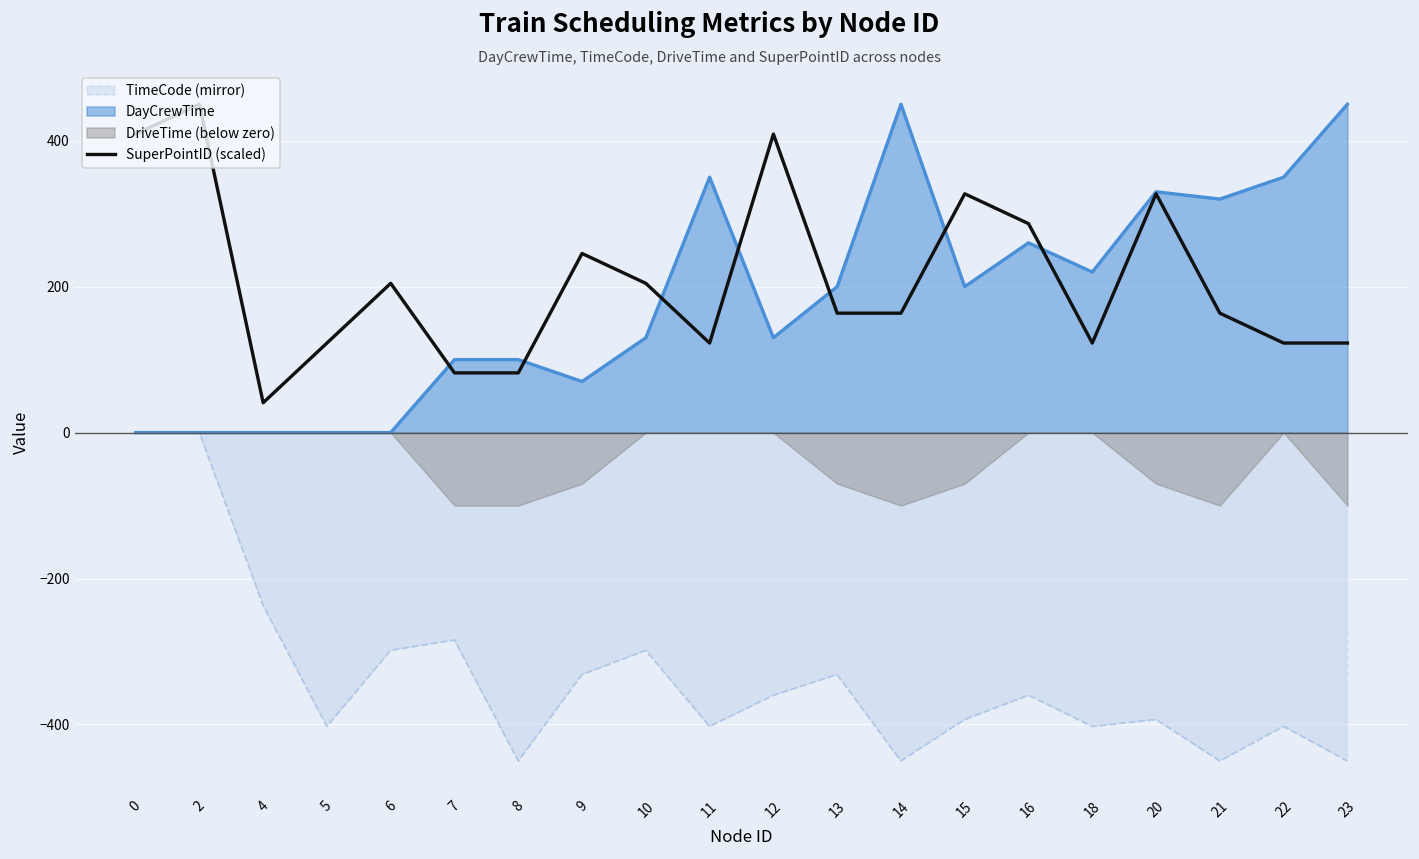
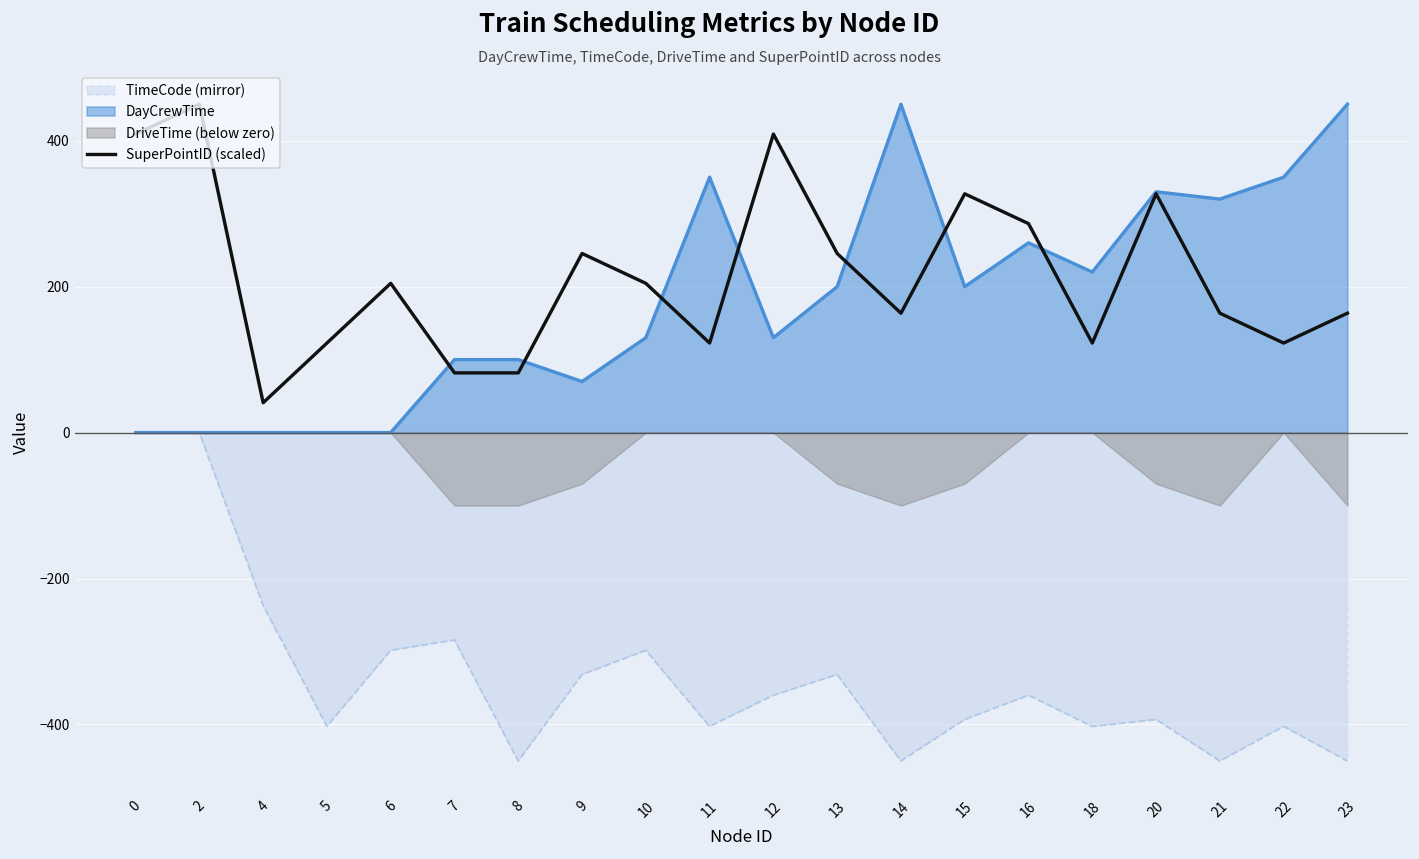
SuperPointID (scaled), 13: 160 -> 250
SuperPointID (scaled), 23: 120 -> 160
